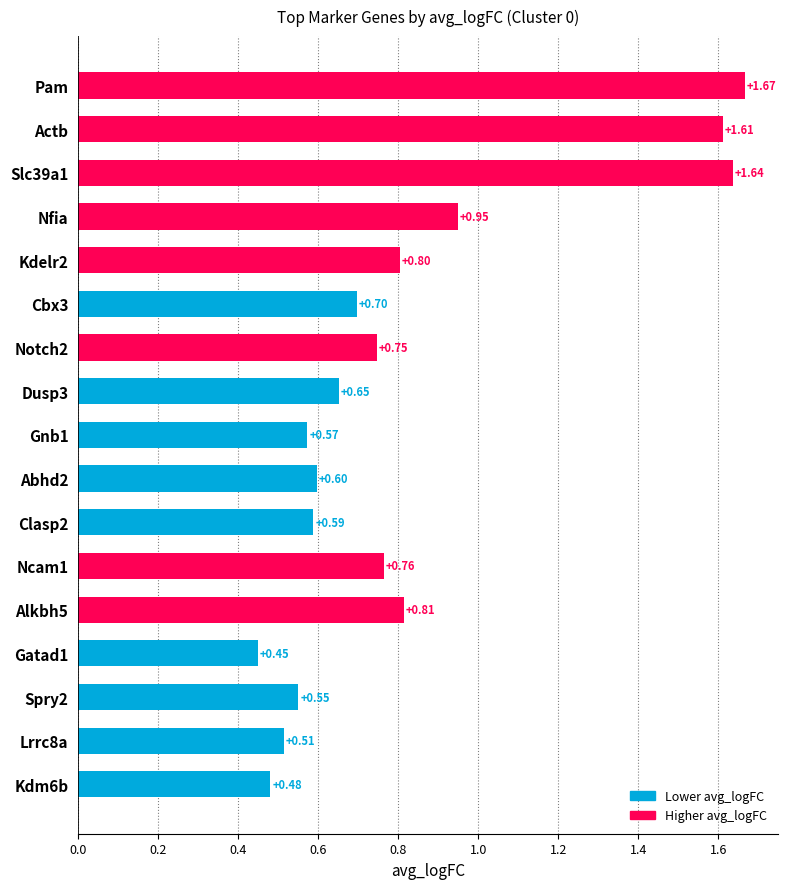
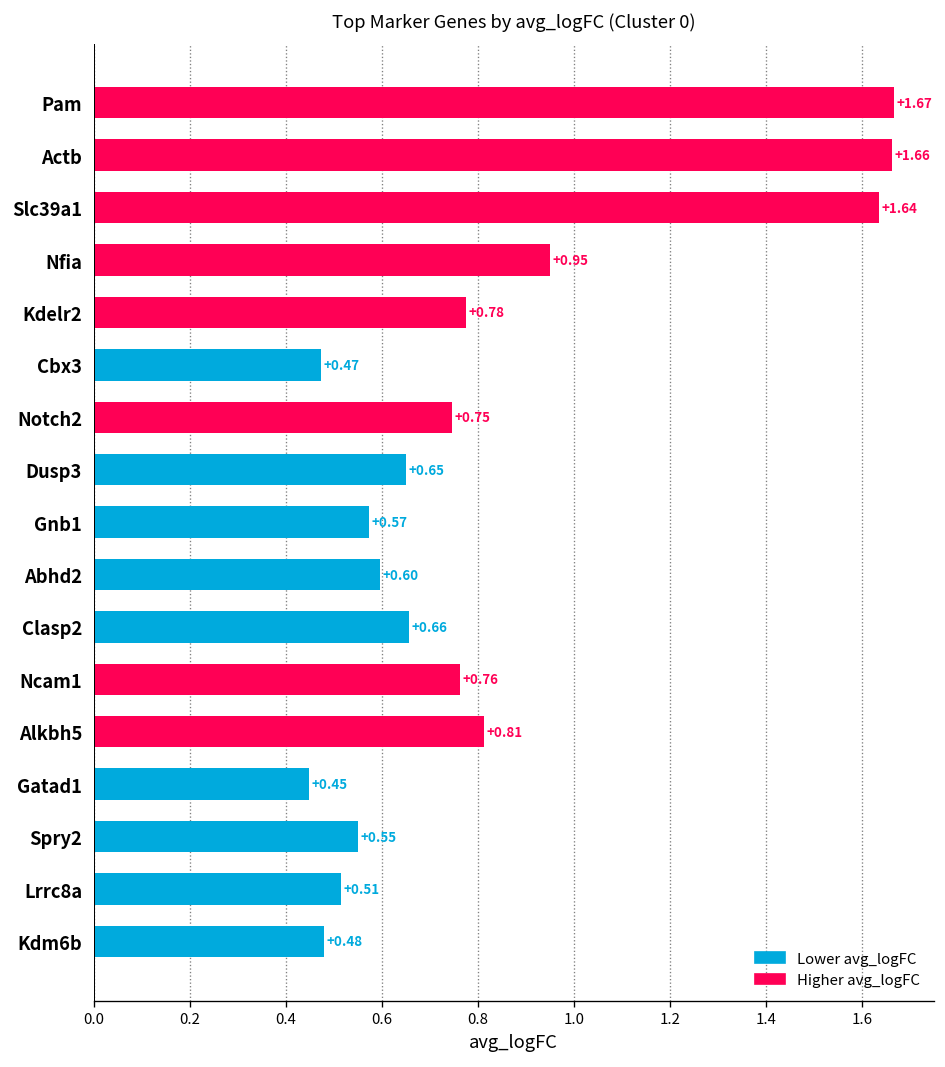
Actb: +1.61 -> +1.66
Kdelr2: +0.80 -> +0.78
Cbx3: +0.70 -> +0.47
Clasp2: +0.59 -> +0.66
